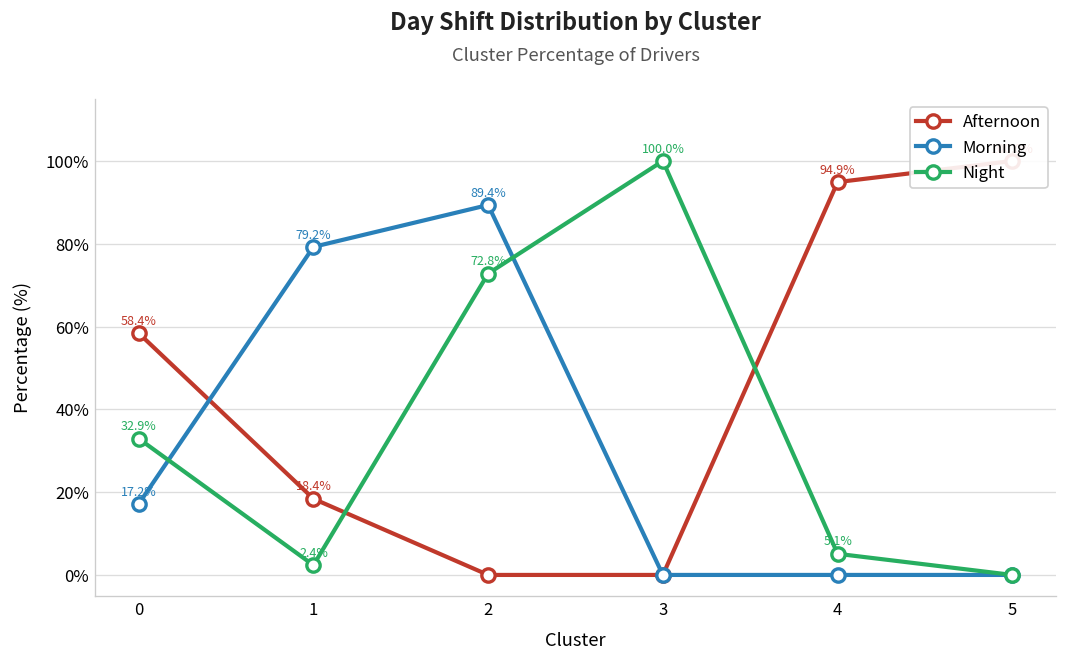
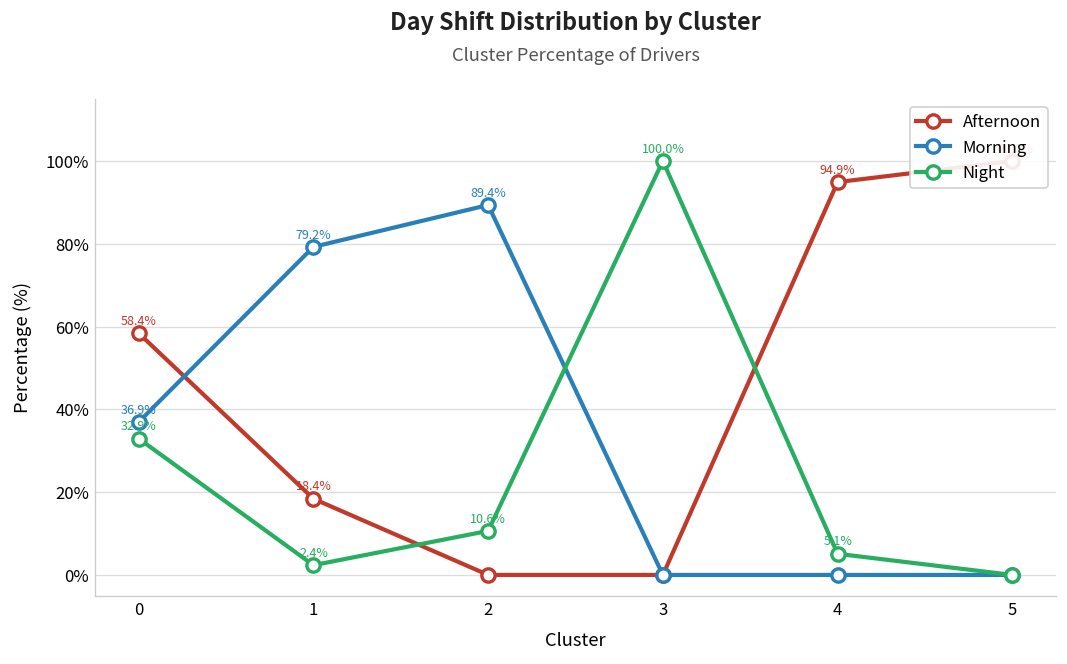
Morning, 0: 17.2% -> 36.9%
Night, 2: 72.8% -> 10.6%
